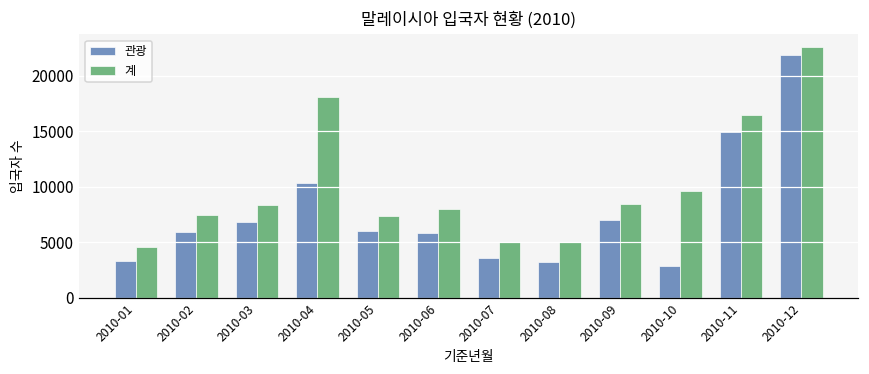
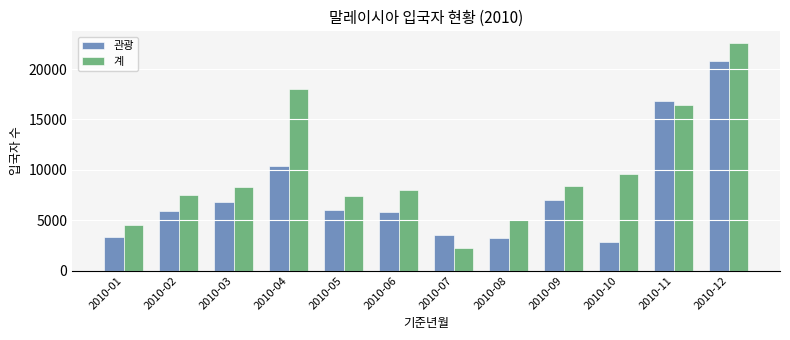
계, 2010-07: 5000 -> 2300
관광, 2010-11: 14900 -> 16800
관광, 2010-12: 21900 -> 20800
